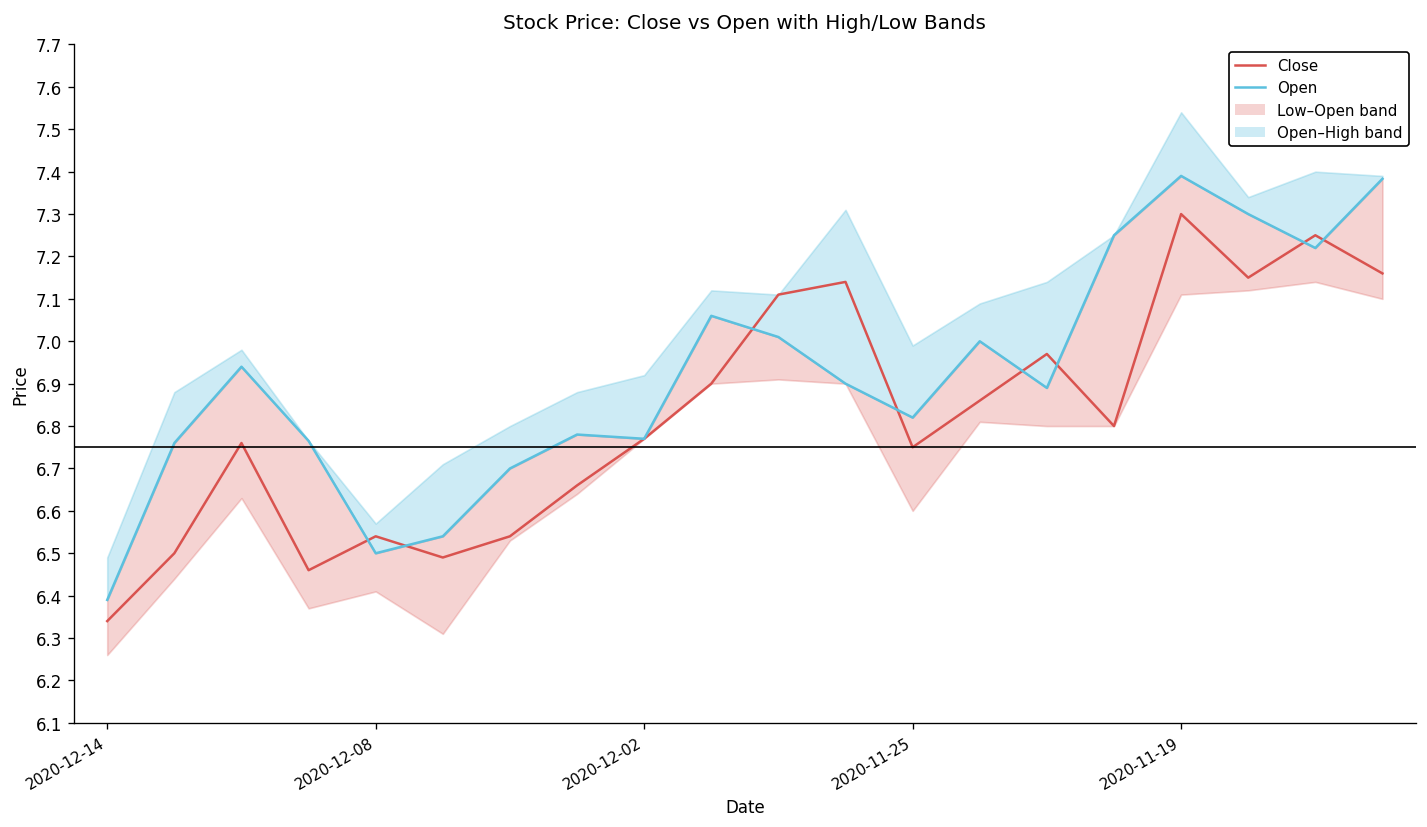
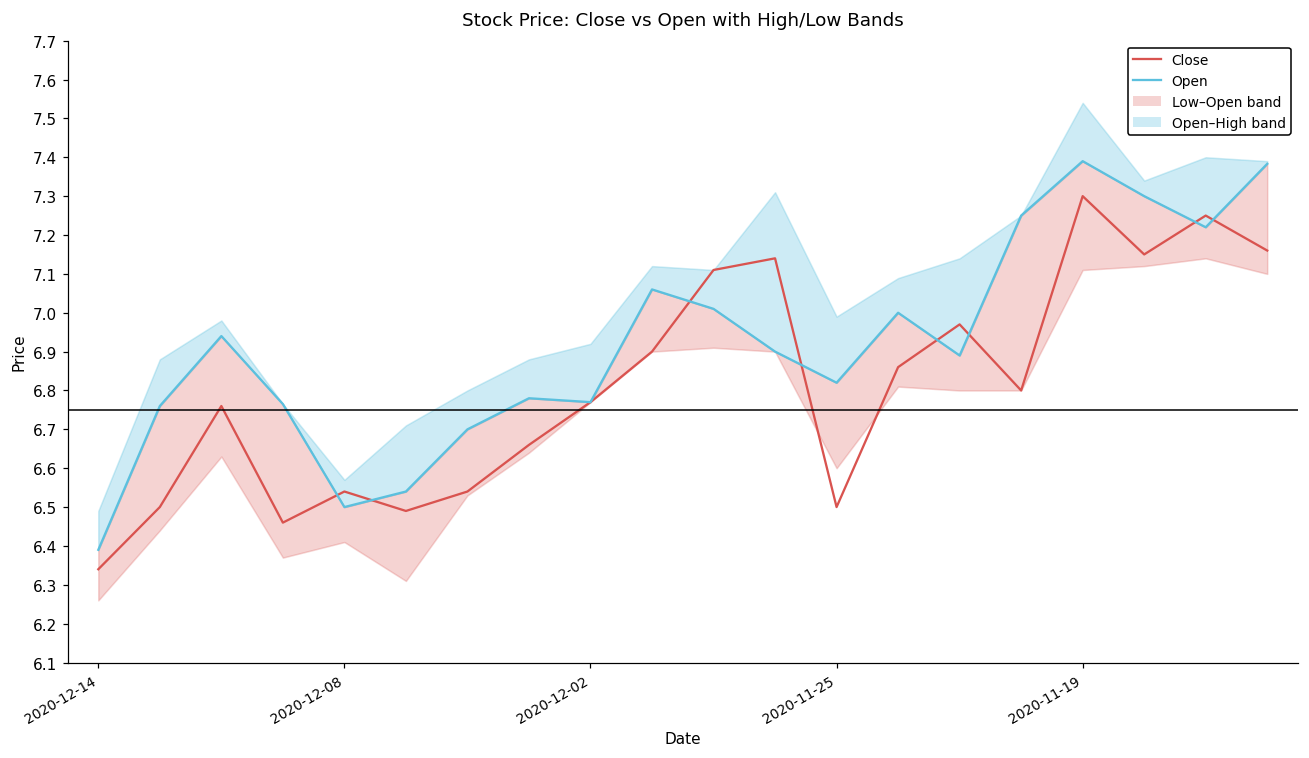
Close, 2020-11-25: 6.75 -> 6.50
